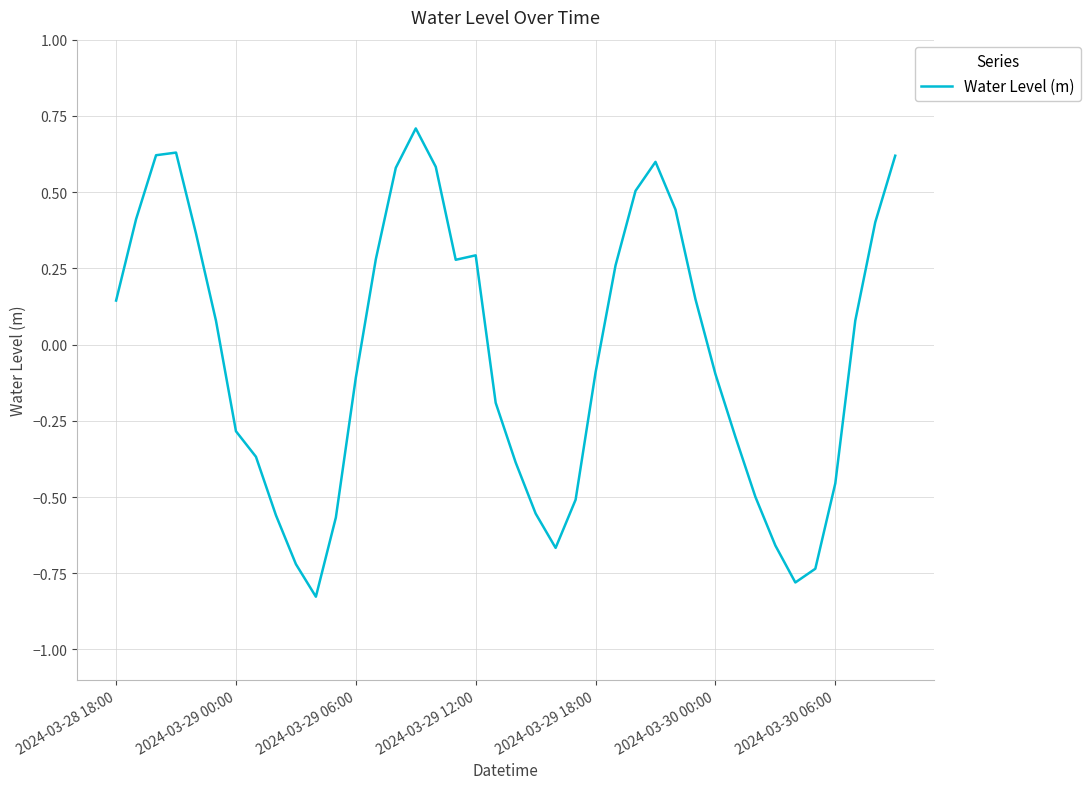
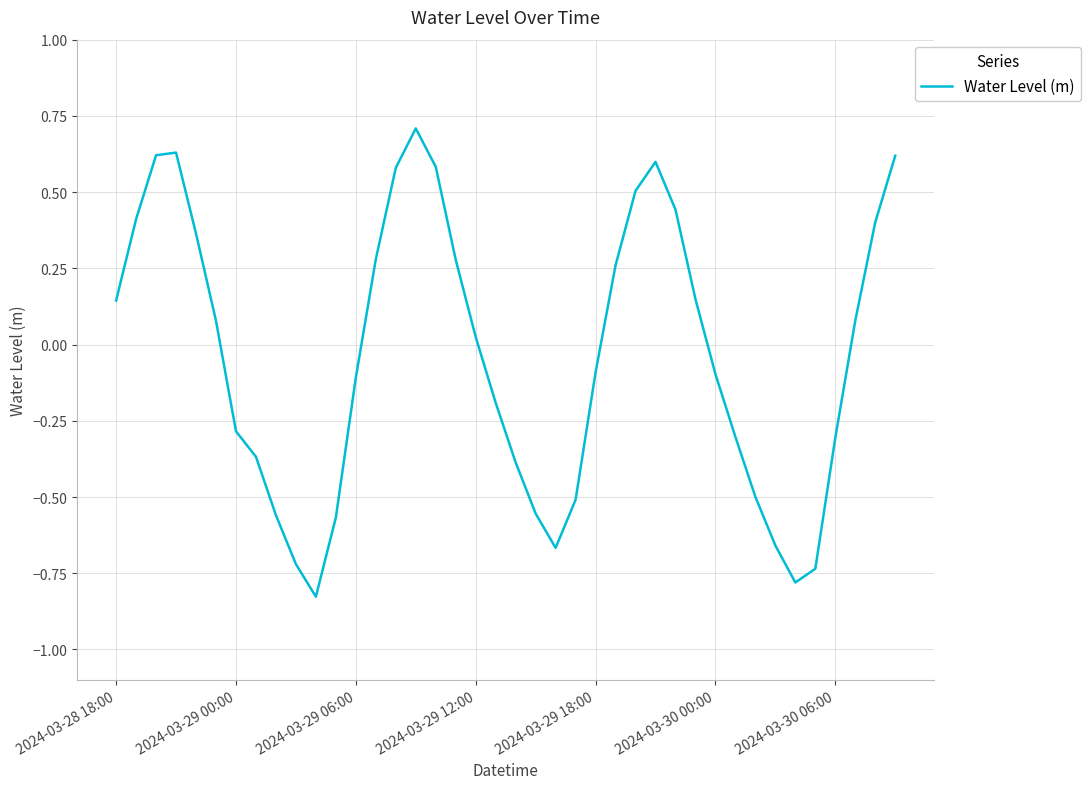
2024-03-29 12:00: 0.29 -> 0.02
2024-03-30 06:00: -0.46 -> -0.31
